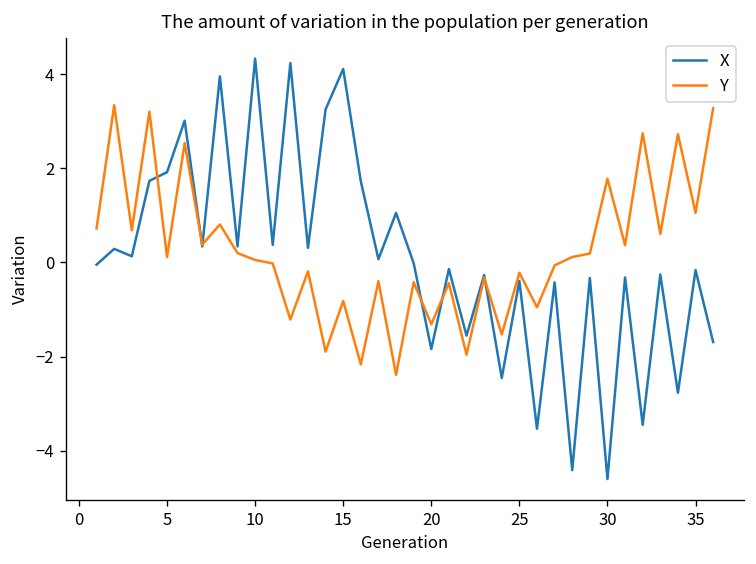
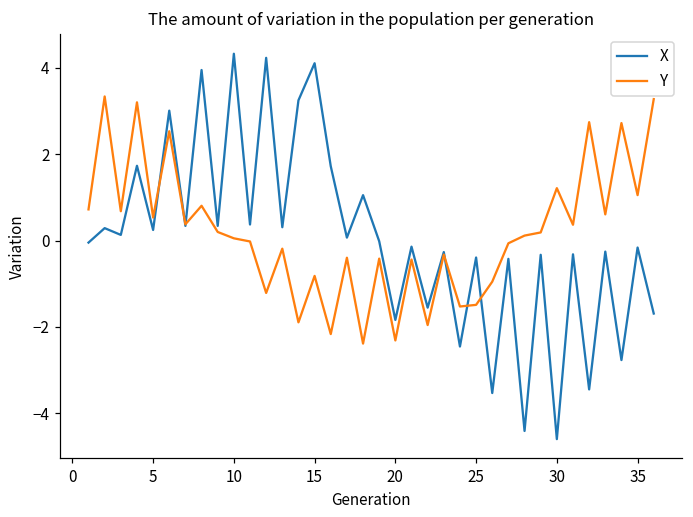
X, 5: 1.9 -> 0.2
Y, 5: 0.1 -> 0.5
Y, 20: -1.3 -> -2.3
Y, 25: -0.2 -> -1.5
Y, 30: 1.8 -> 1.2
